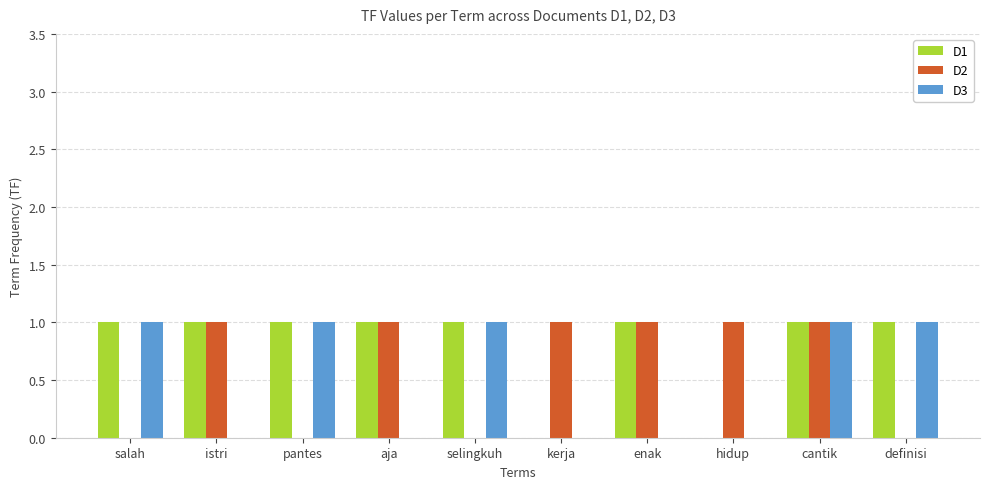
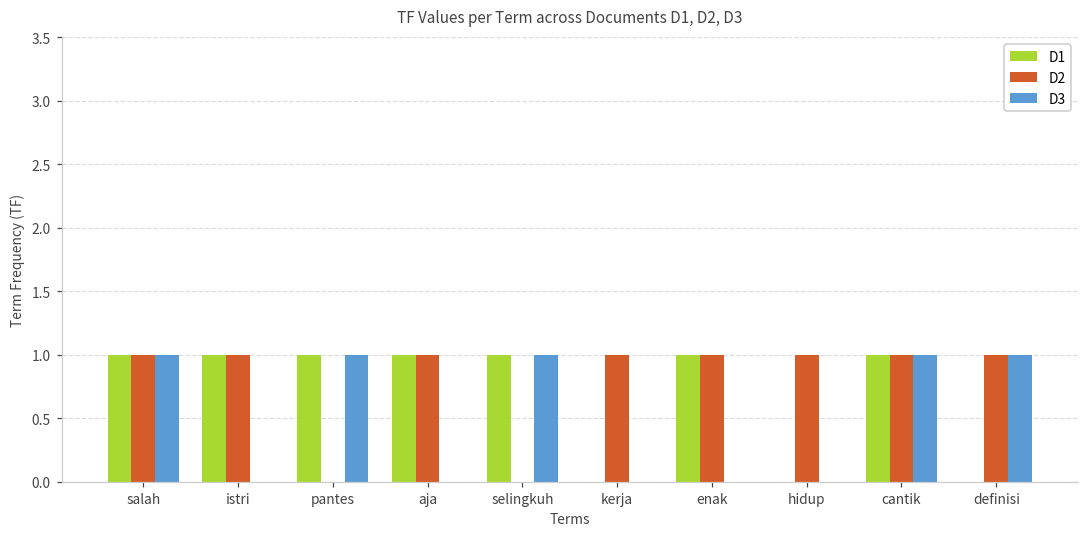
D2, salah: 0 -> 1
D1, definisi: 1 -> 0
D2, definisi: 0 -> 1
